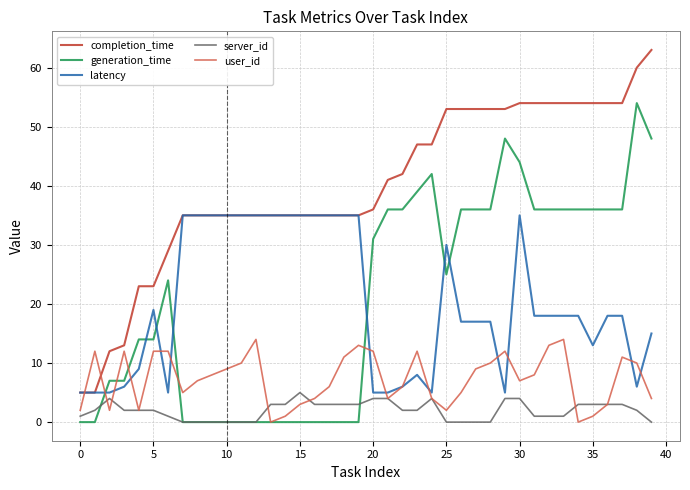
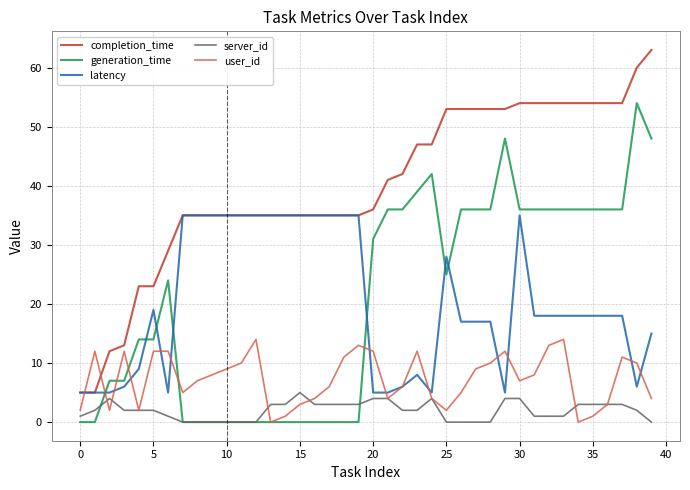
latency, 25: 30 -> 28
generation_time, 30: 44 -> 36
latency, 35: 13 -> 18
